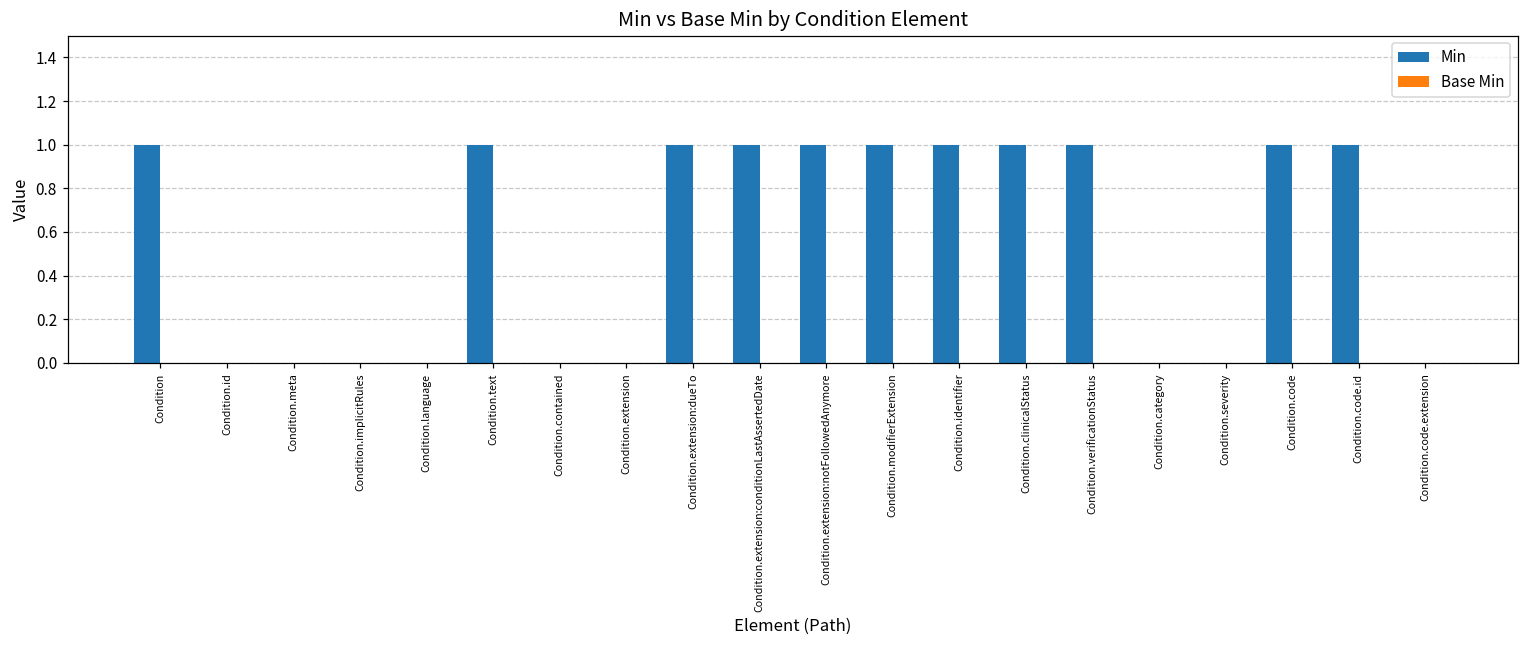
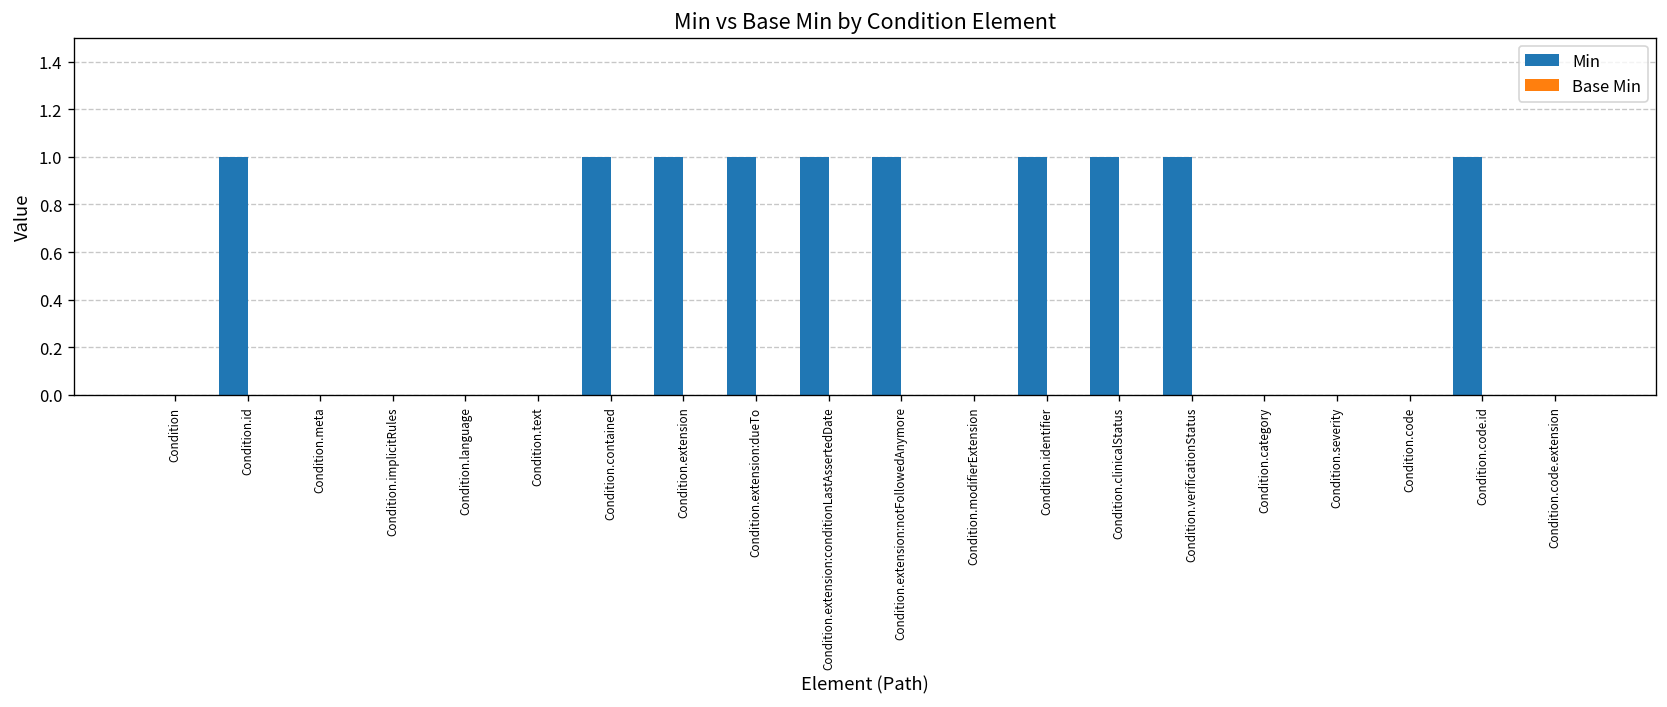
Min, Condition: 1 -> 0
Min, Condition.id: 0 -> 1
Min, Condition.text: 1 -> 0
Min, Condition.contained: 0 -> 1
Min, Condition.extension: 0 -> 1
Min, Condition.modifierExtension: 1 -> 0
Min, Condition.code: 1 -> 0
